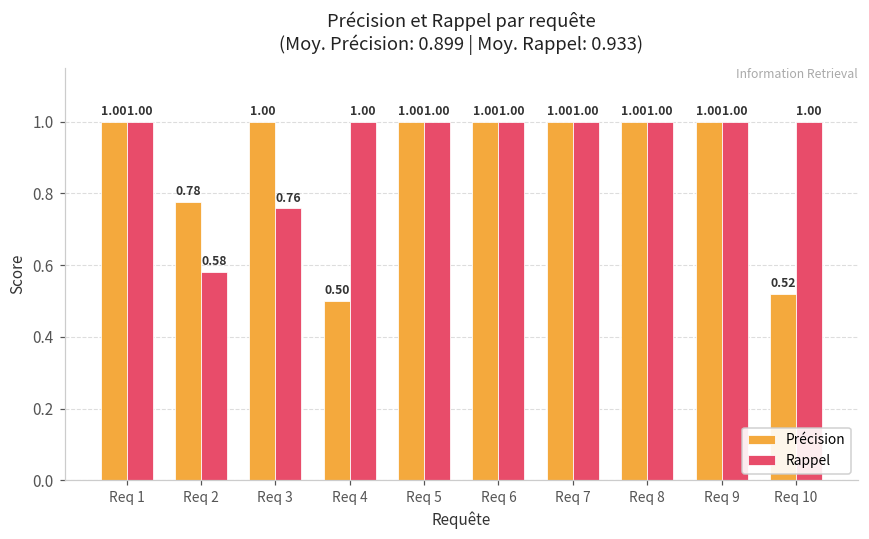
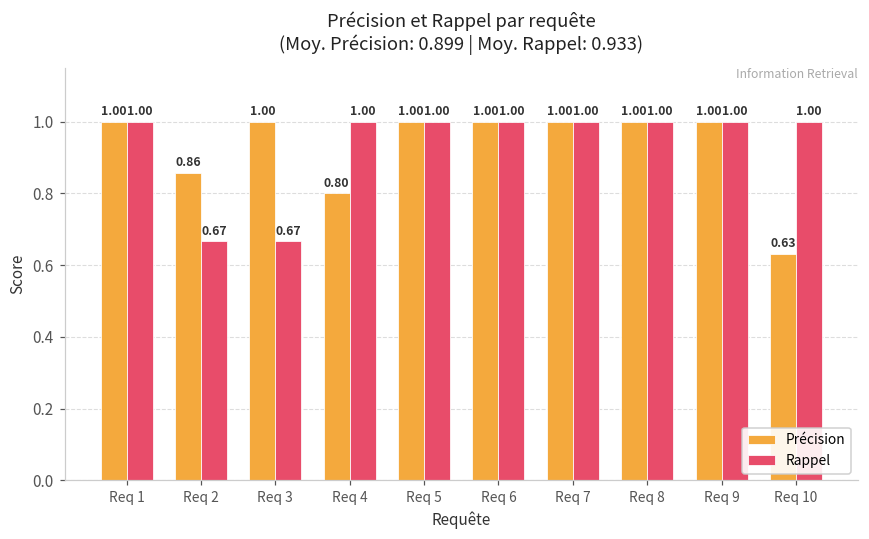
Précision, Req 2: 0.78 -> 0.86
Rappel, Req 2: 0.58 -> 0.67
Rappel, Req 3: 0.76 -> 0.67
Précision, Req 4: 0.50 -> 0.80
Précision, Req 10: 0.52 -> 0.63
